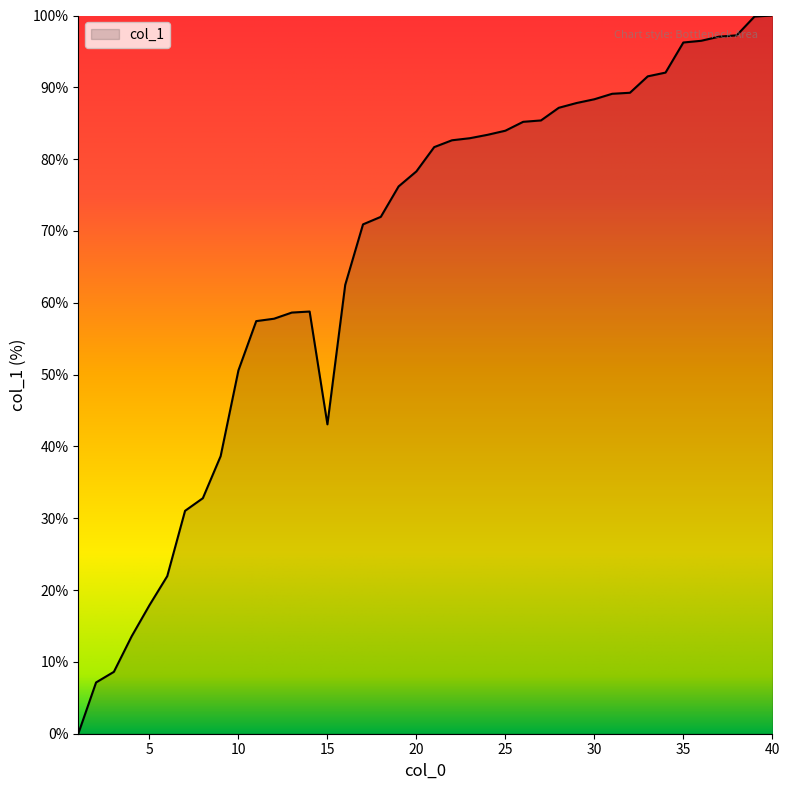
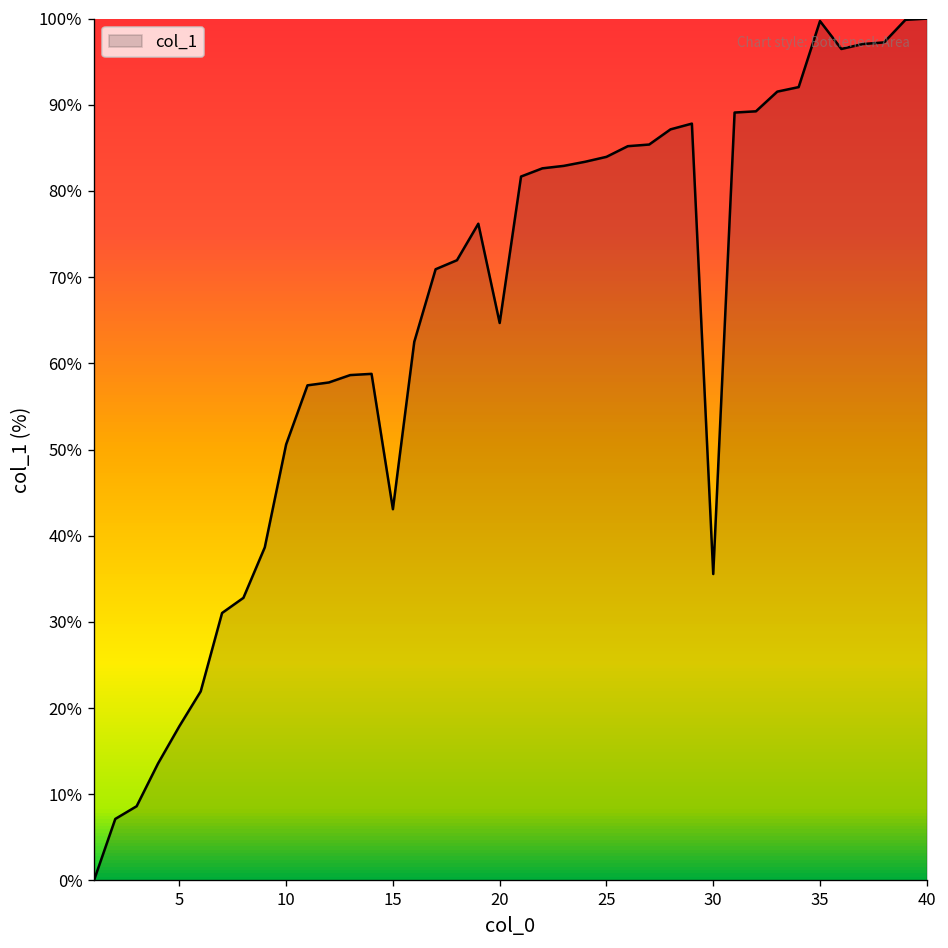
20: 78% -> 65%
30: 88% -> 36%
35: 96% -> 100%
